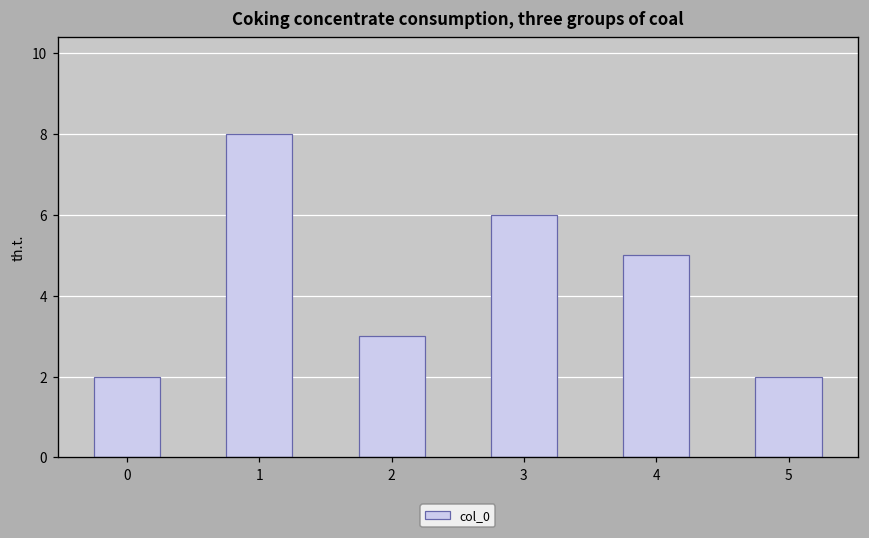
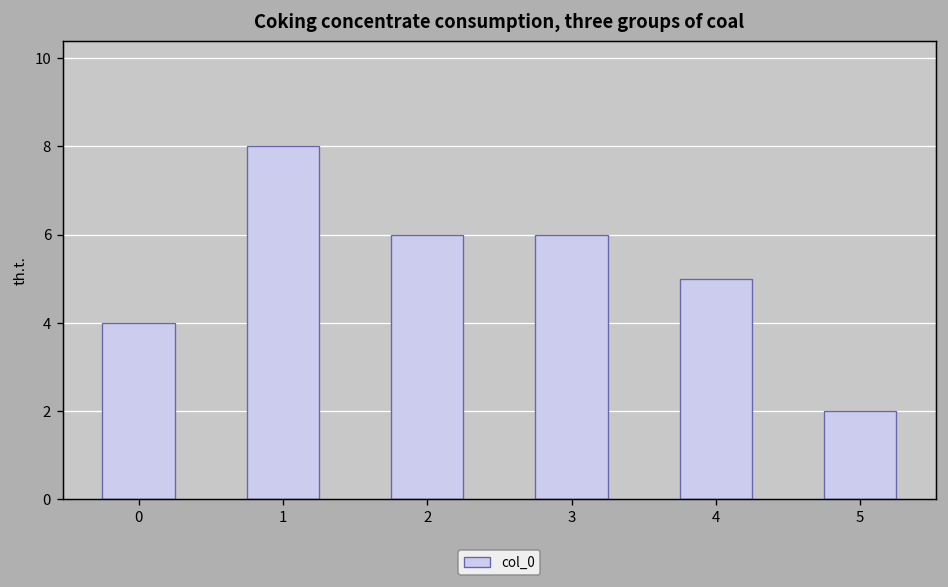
0: 2 -> 4
2: 3 -> 6
